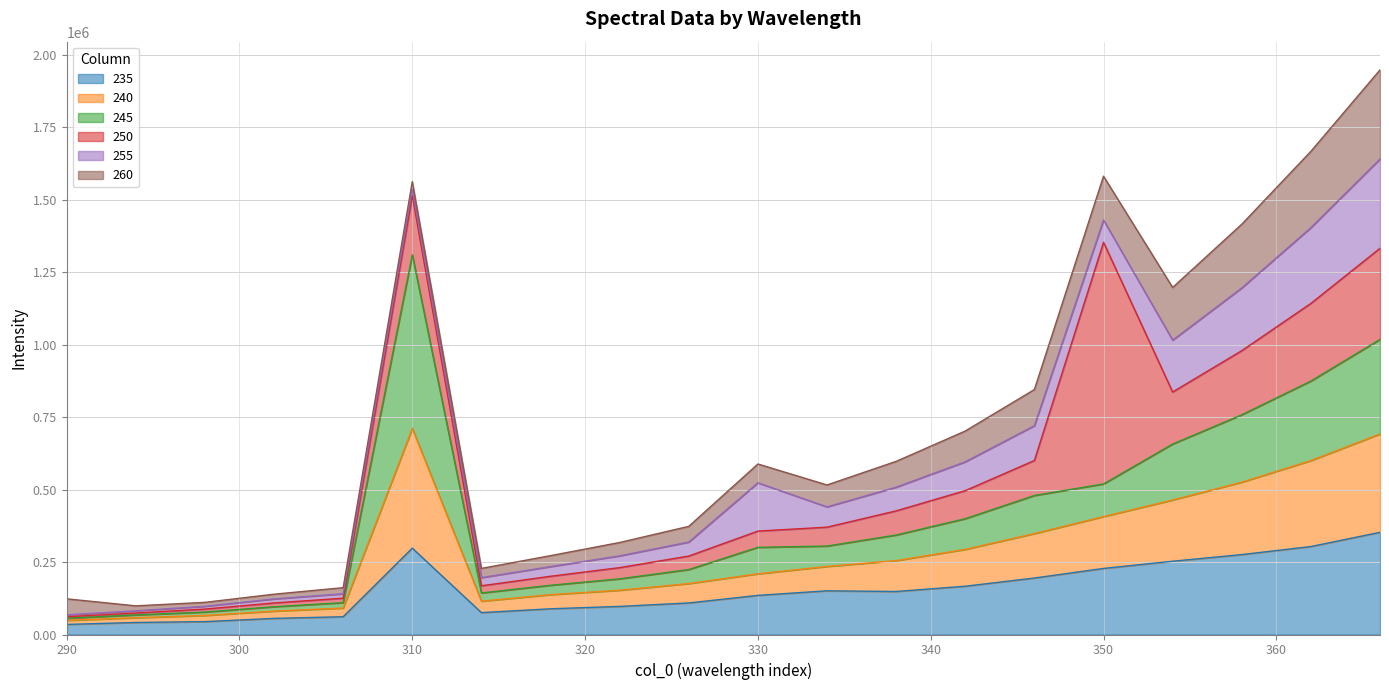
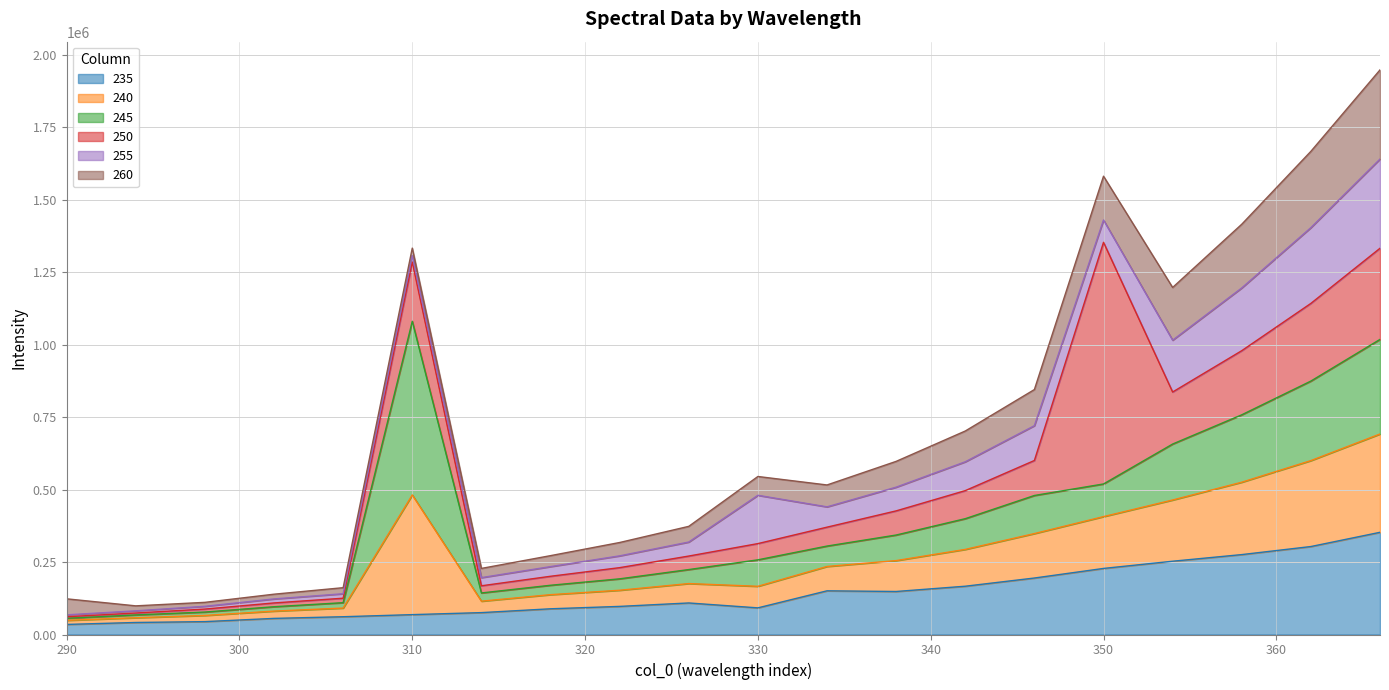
235, 310: 300000 -> 70000
235, 330: 130000 -> 90000
